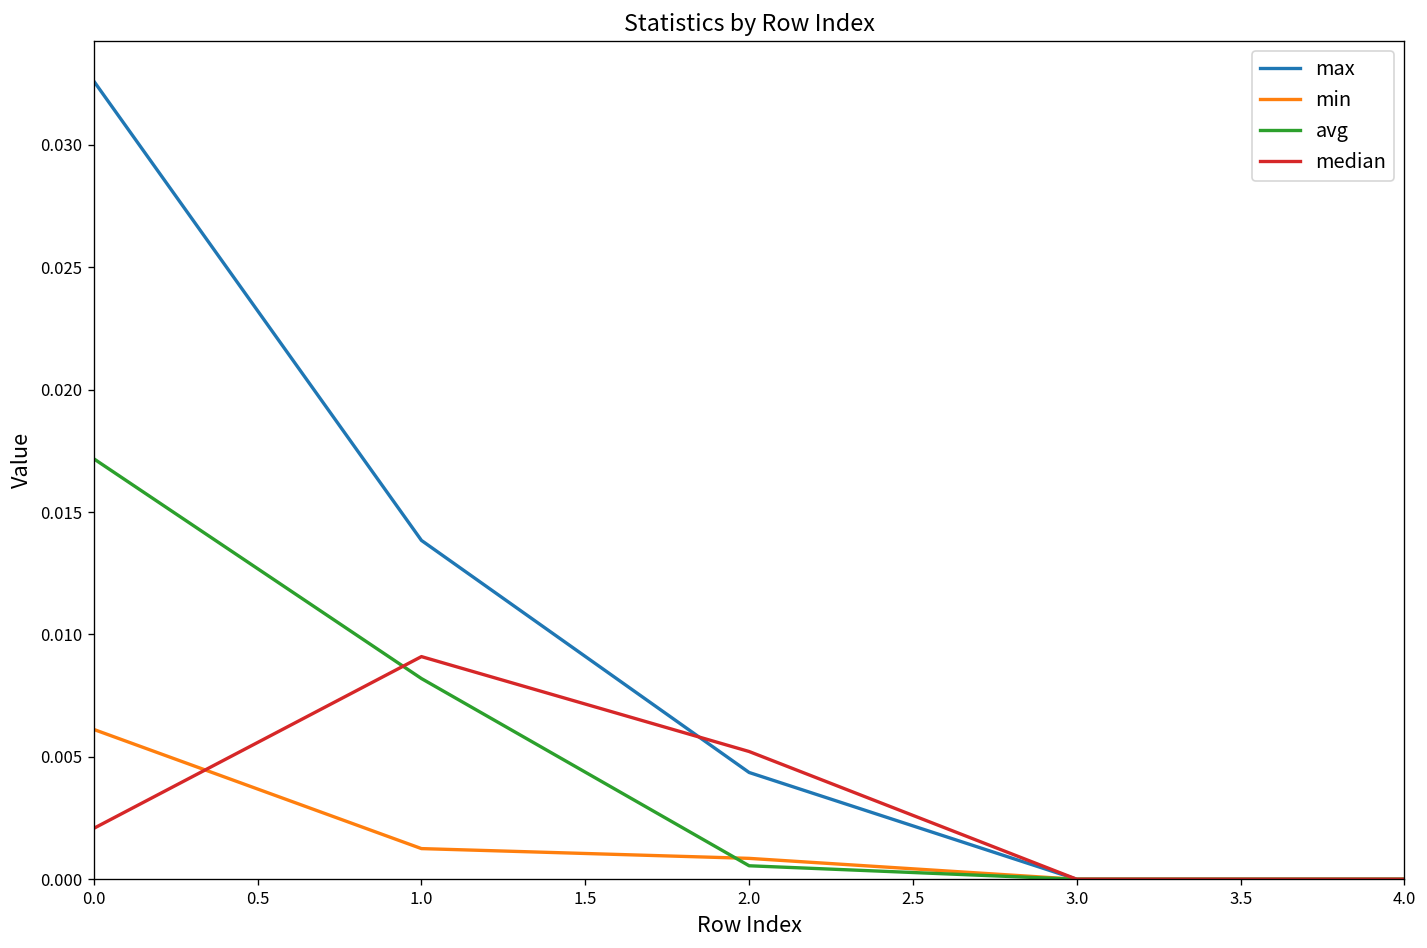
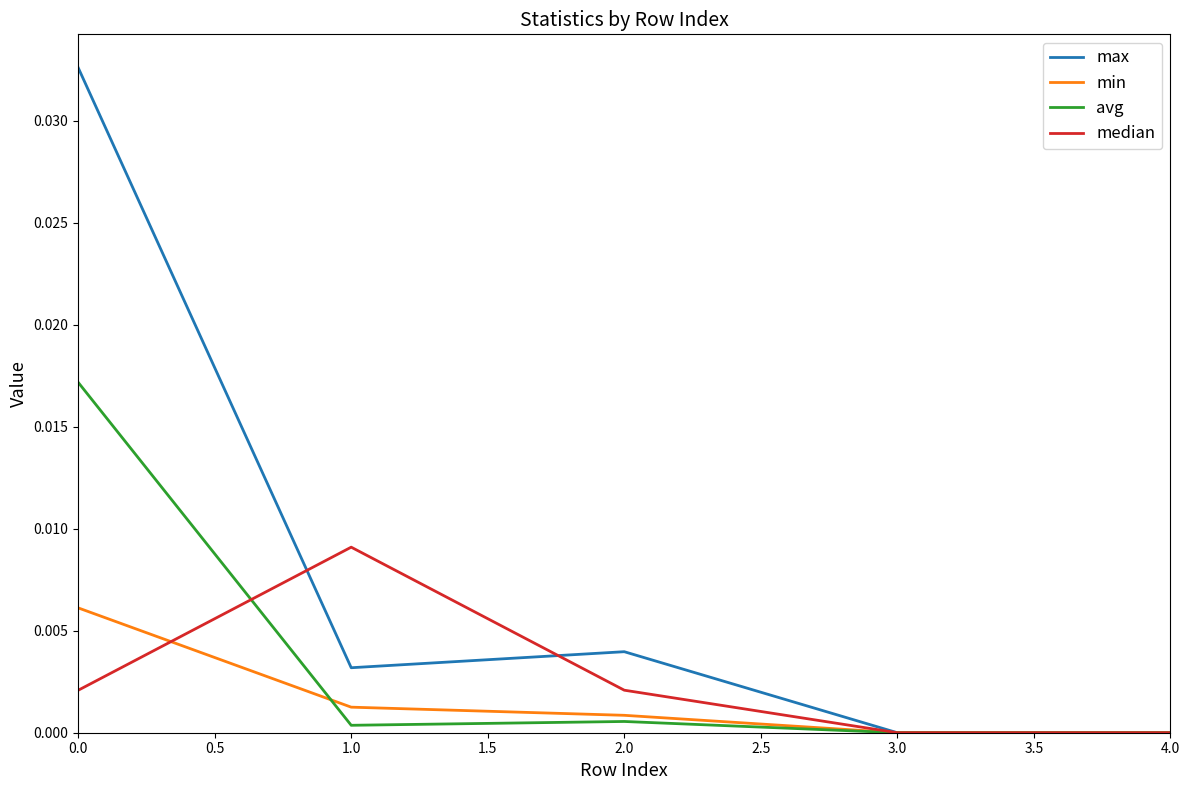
max, 1.0: 0.0138 -> 0.0032
avg, 1.0: 0.0082 -> 0.0004
max, 2.0: 0.0044 -> 0.0040
median, 2.0: 0.0052 -> 0.0021
